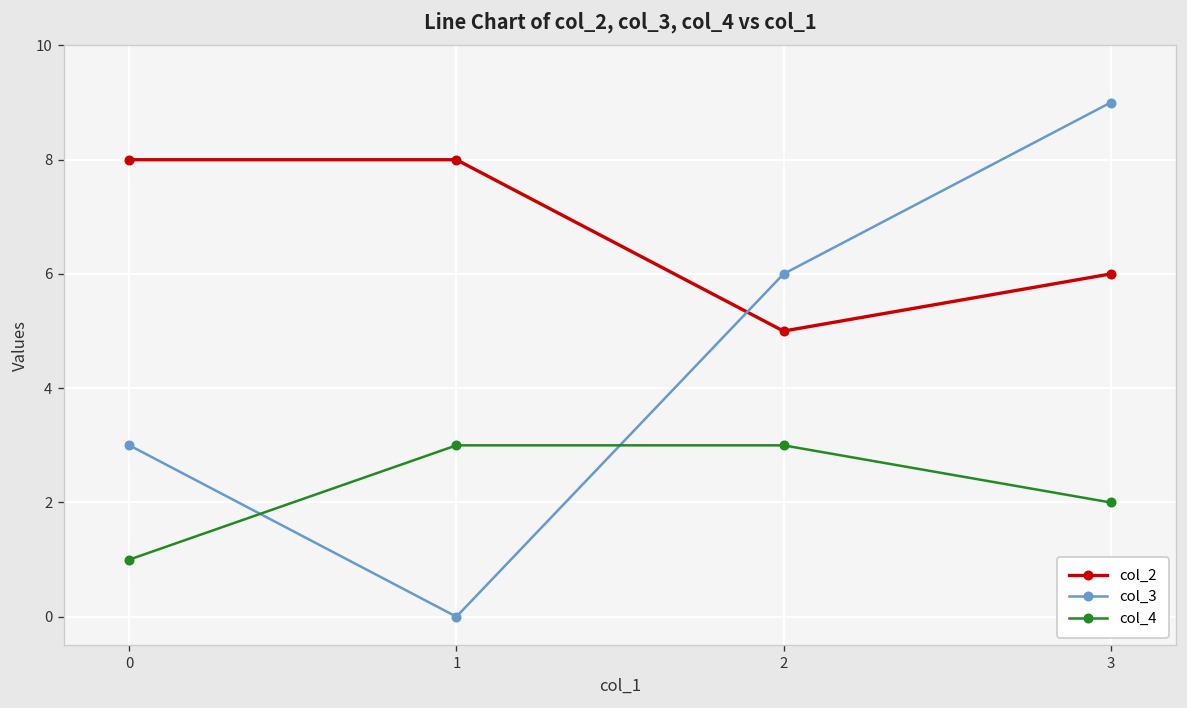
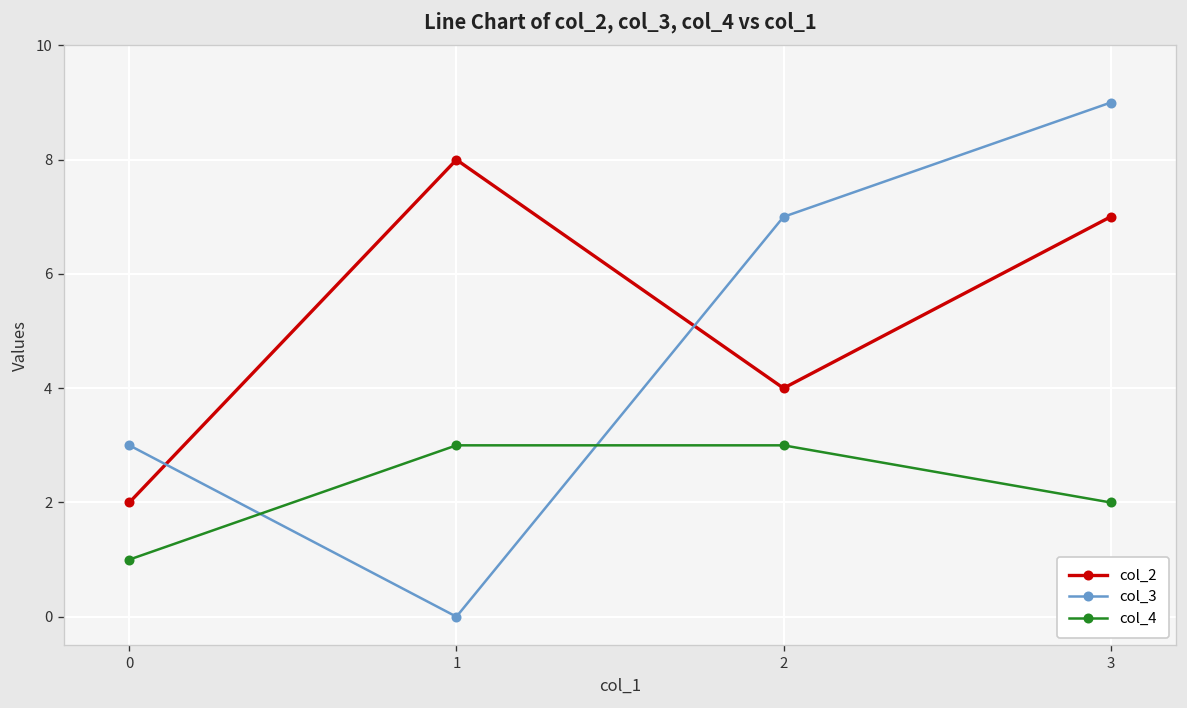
col_2, 0: 8 -> 2
col_2, 2: 5 -> 4
col_3, 2: 6 -> 7
col_2, 3: 6 -> 7
